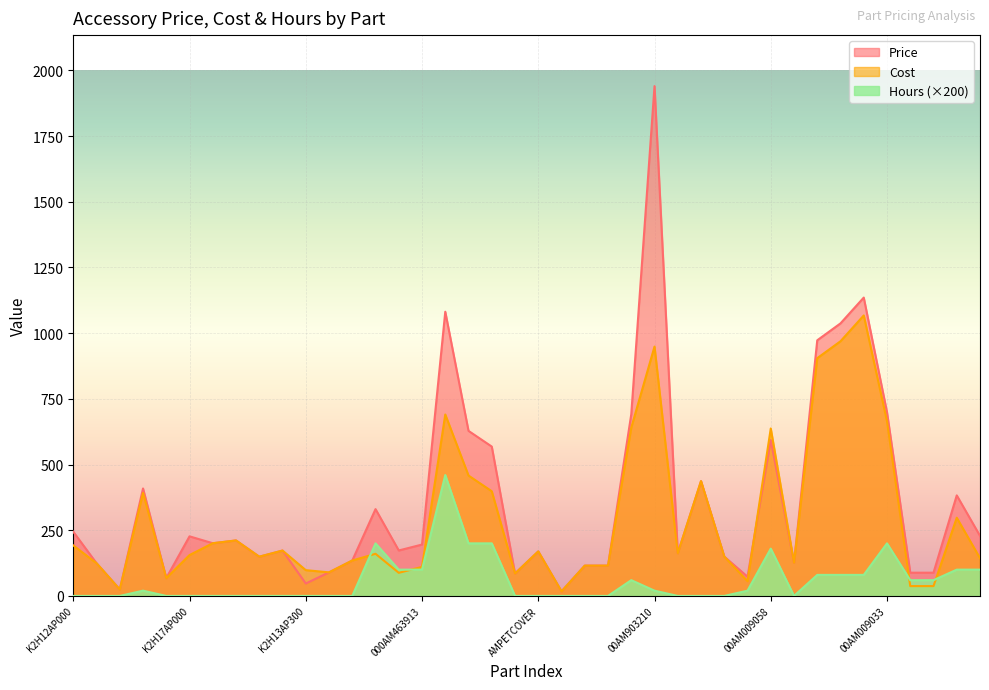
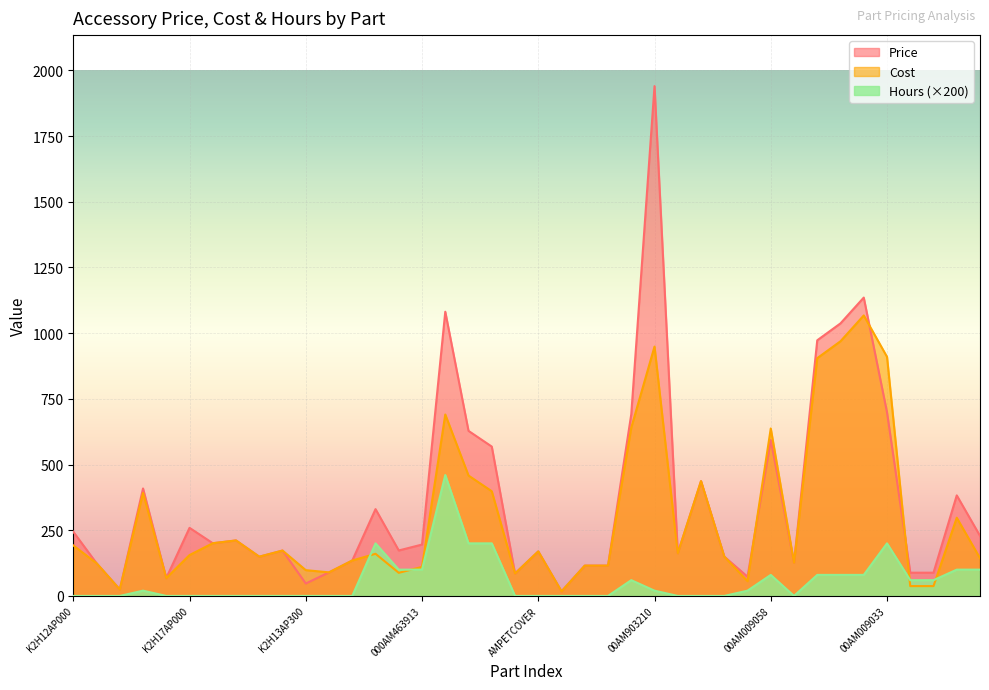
Price, K2H17AP000: 230 -> 260
Hours (×200), 00AM009058: 180 -> 80
Cost, 00AM009033: 660 -> 910
